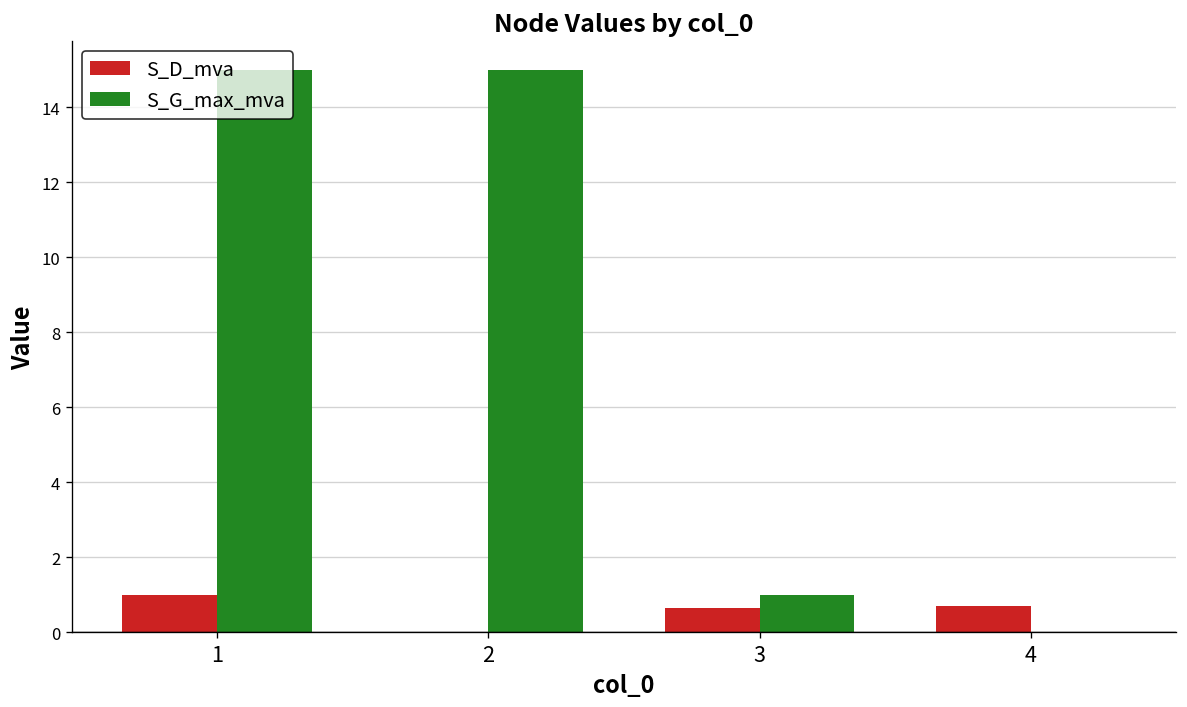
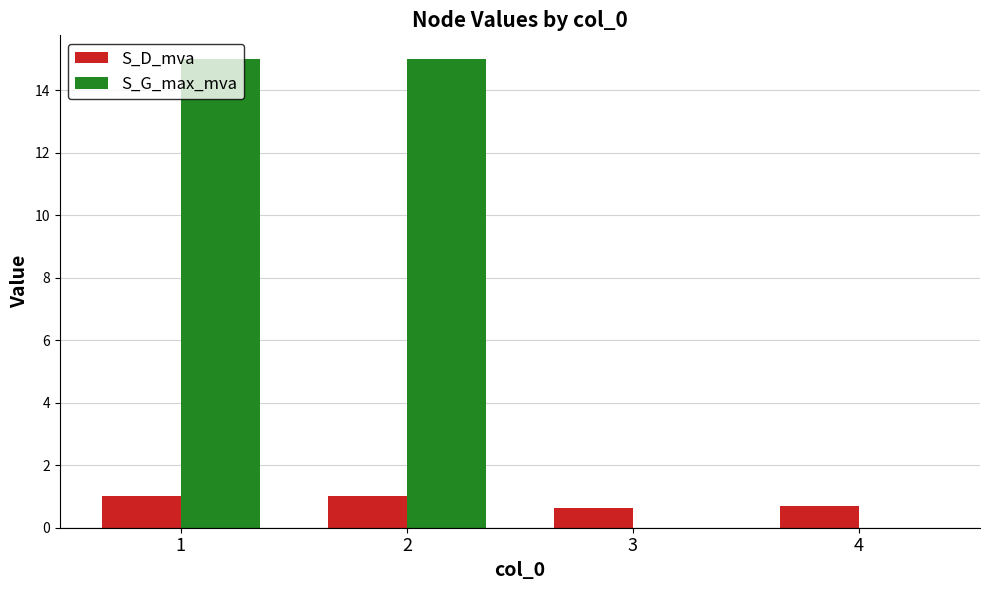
S_D_mva, 2: 0 -> 1
S_G_max_mva, 3: 1 -> 0
